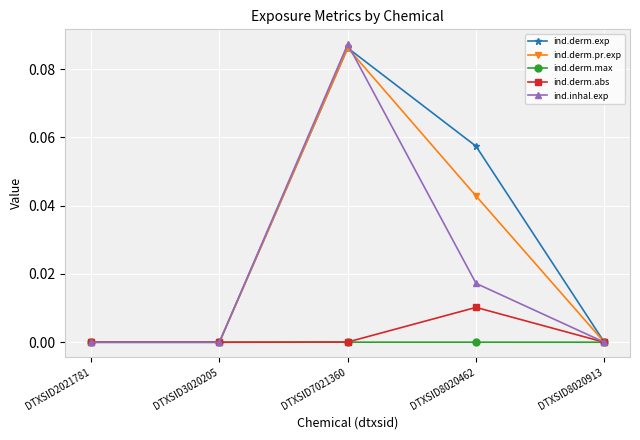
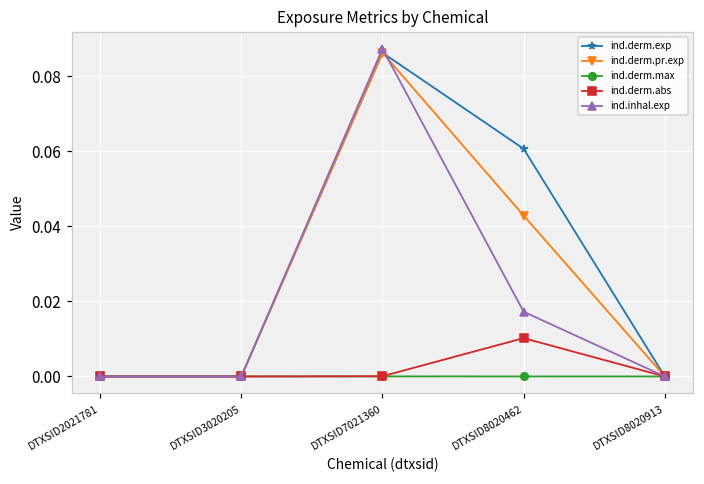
ind.derm.exp, DTXSID8020462: 0.057 -> 0.061
